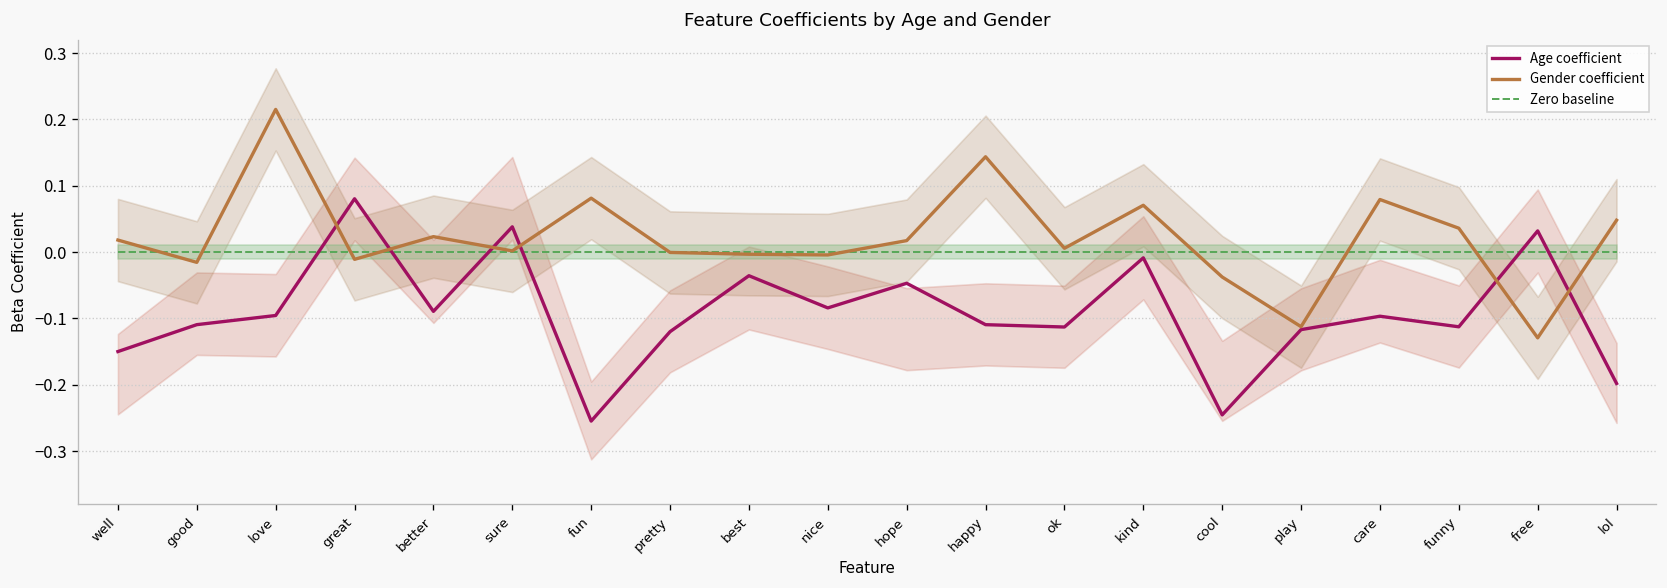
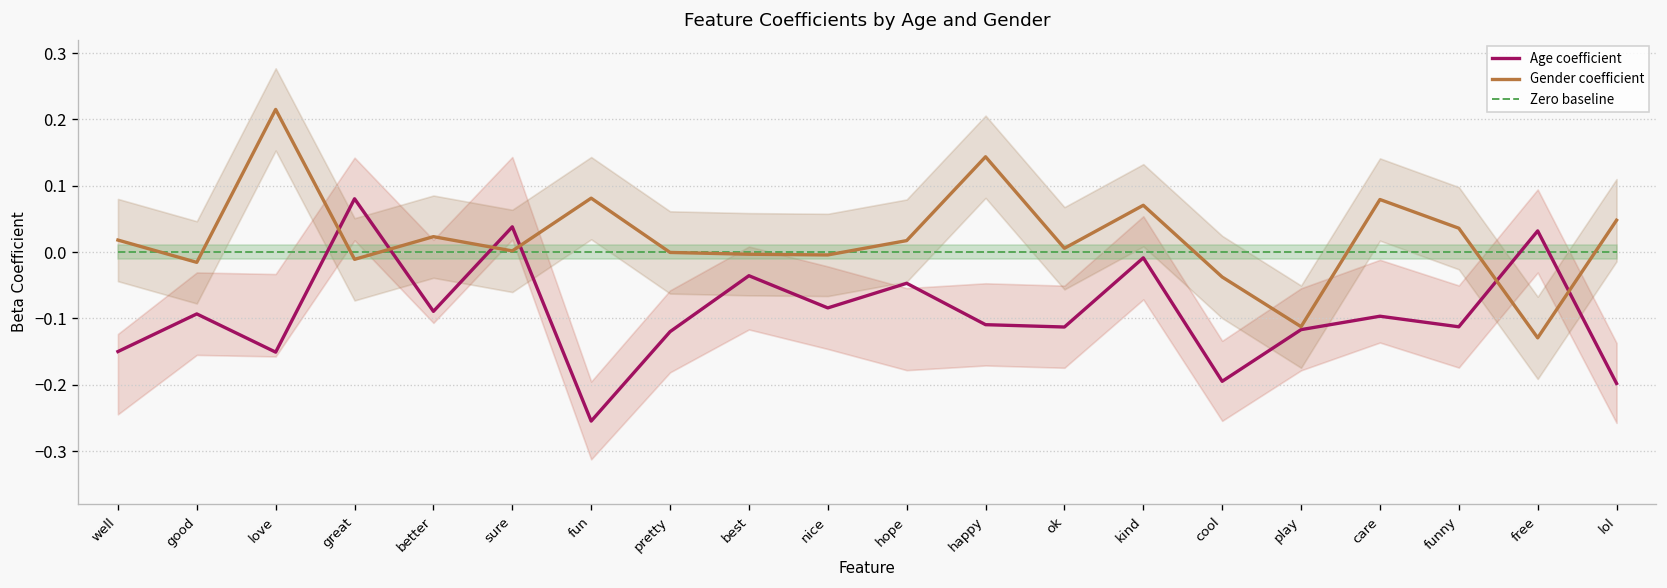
Age coefficient, good: -0.11 -> -0.09
Age coefficient, love: -0.10 -> -0.15
Age coefficient, cool: -0.25 -> -0.19
